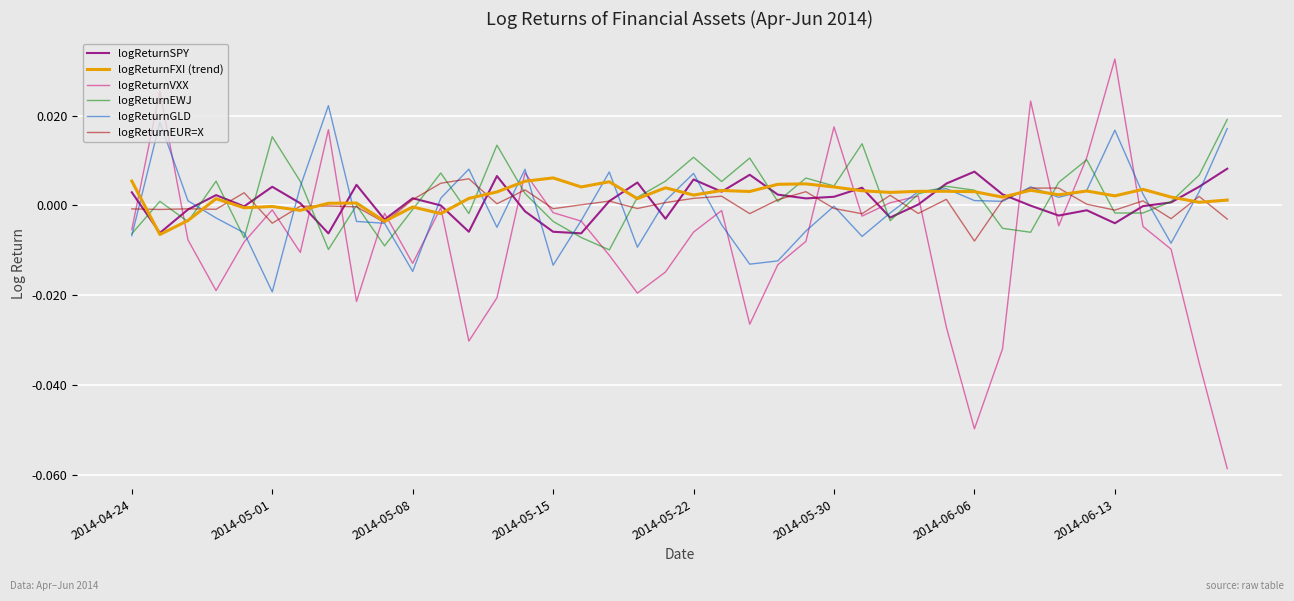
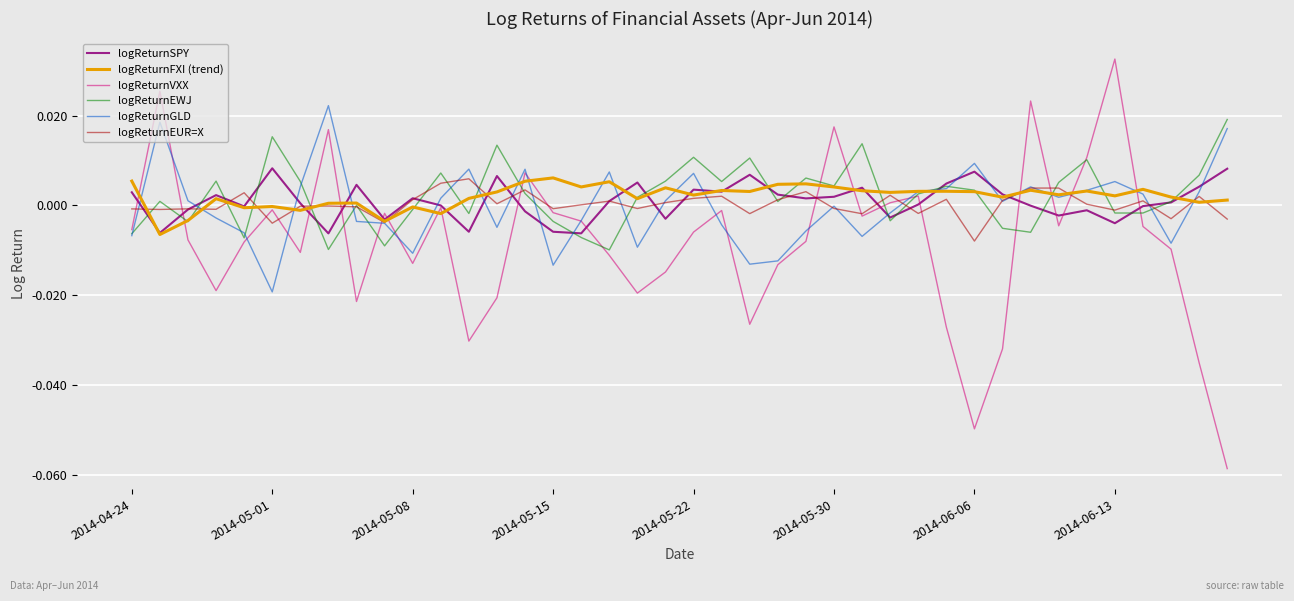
logReturnSPY, 2014-05-01: 0.004 -> 0.008
logReturnGLD, 2014-05-08: -0.015 -> -0.011
logReturnSPY, 2014-05-22: 0.006 -> 0.004
logReturnGLD, 2014-06-06: 0.001 -> 0.009
logReturnGLD, 2014-06-13: 0.017 -> 0.005
